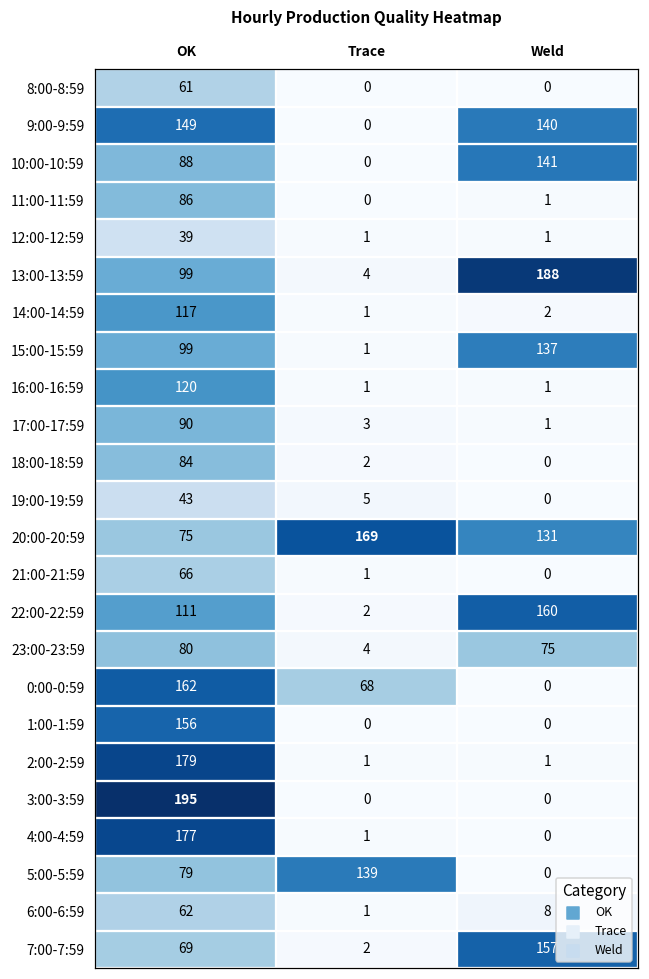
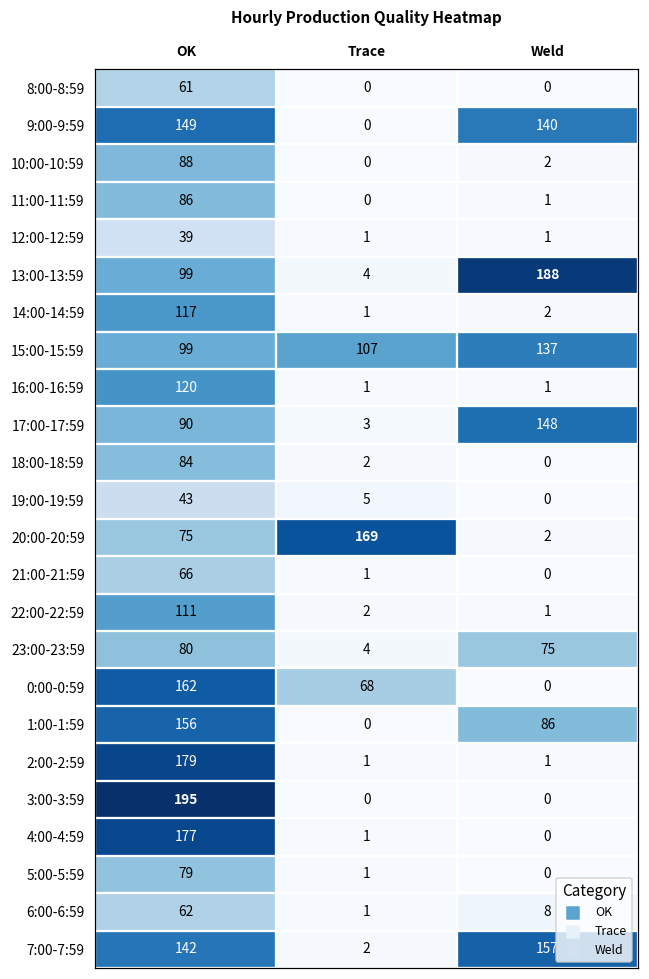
10:00-10:59, Weld: 141 -> 2
15:00-15:59, Trace: 1 -> 107
17:00-17:59, Weld: 1 -> 148
20:00-20:59, Weld: 131 -> 2
22:00-22:59, Weld: 160 -> 1
1:00-1:59, Weld: 0 -> 86
5:00-5:59, Trace: 139 -> 1
7:00-7:59, OK: 69 -> 142
